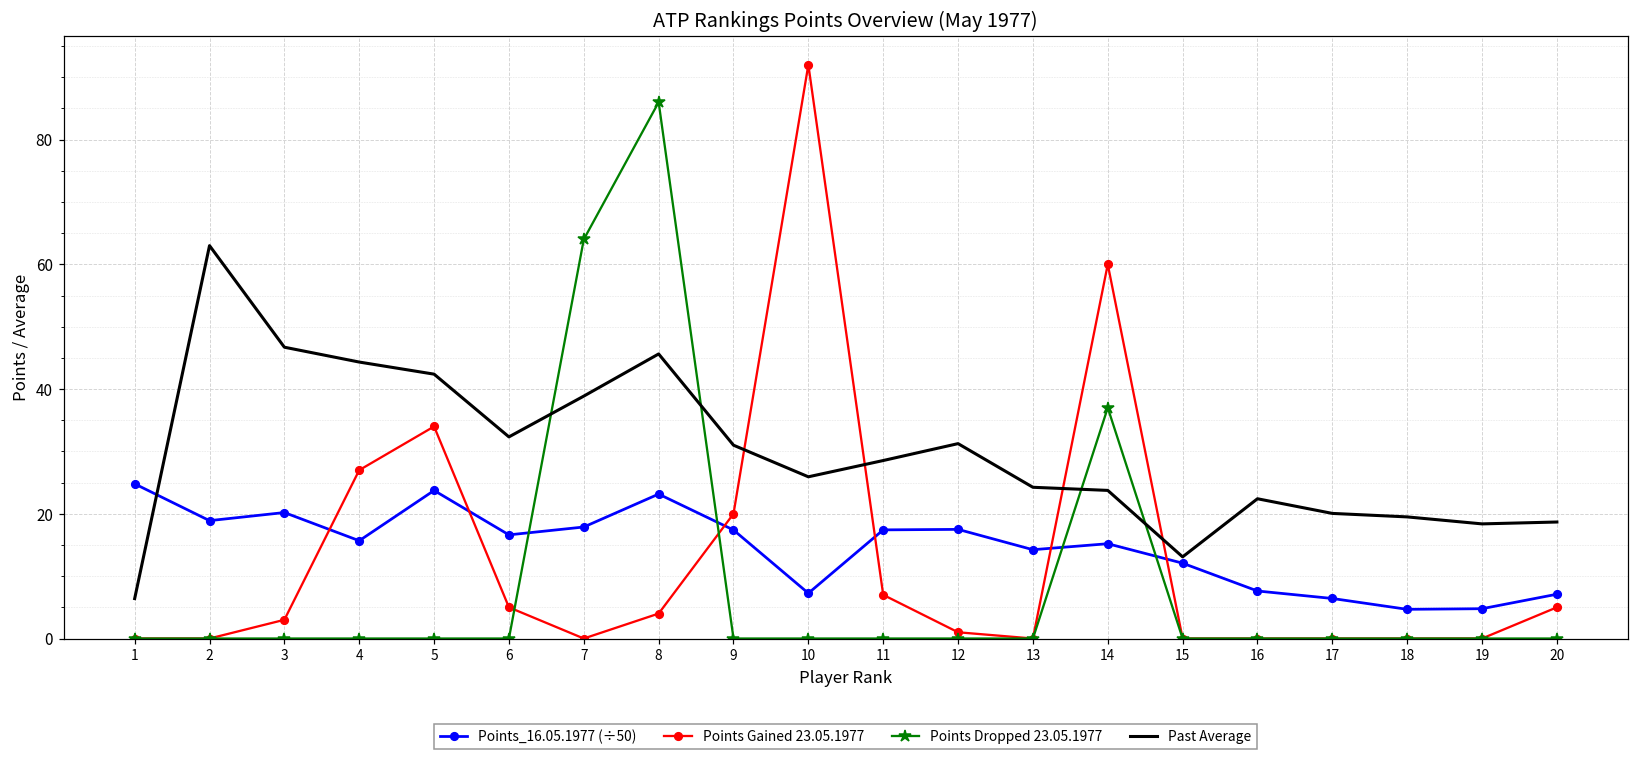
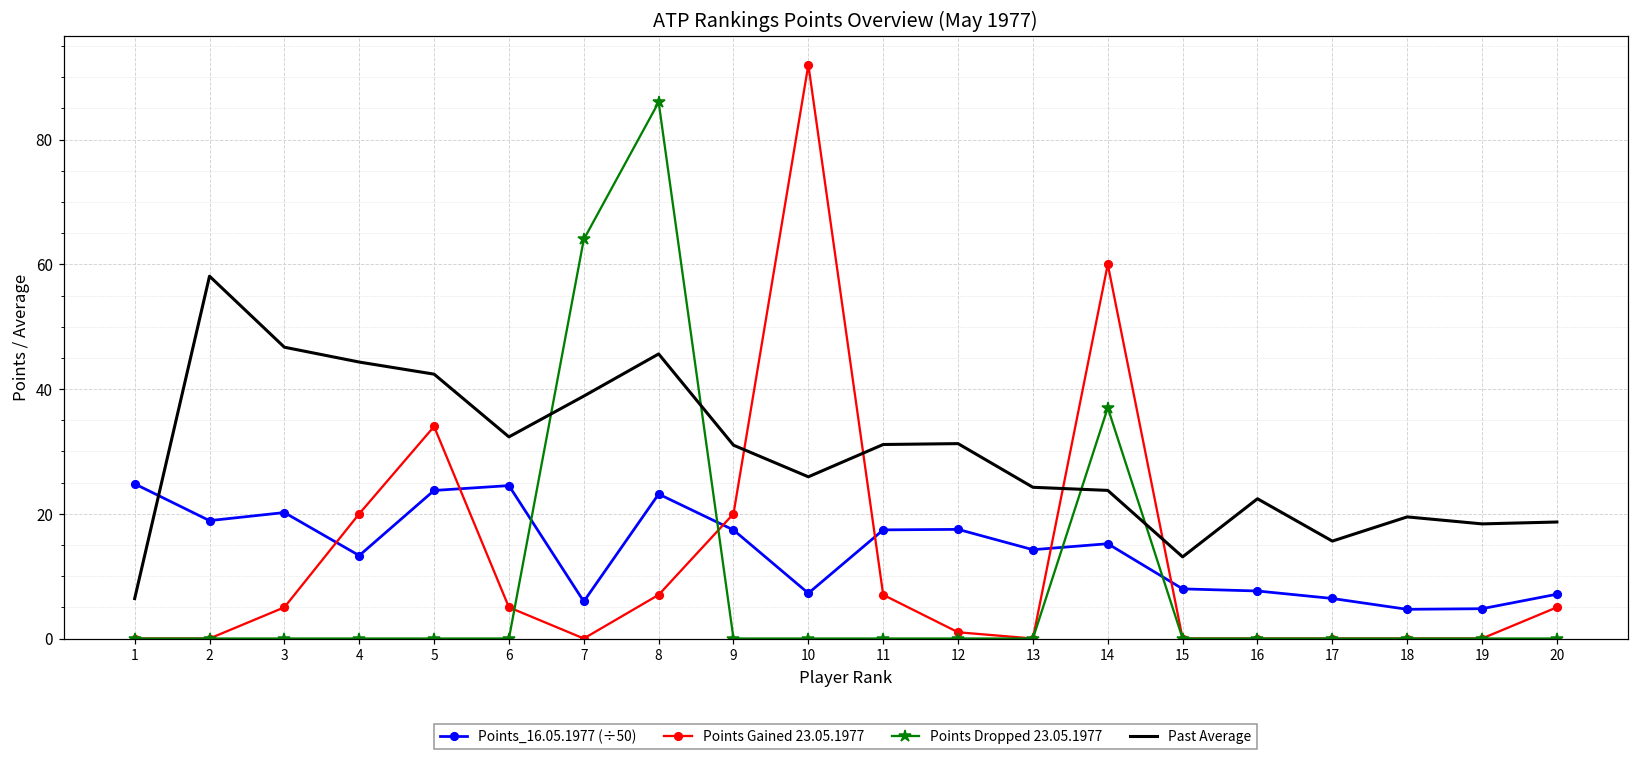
Past Average, 2: 63 -> 58
Points Gained 23.05.1977, 3: 3 -> 5
Points_16.05.1977 (÷50), 4: 16 -> 13
Points Gained 23.05.1977, 4: 27 -> 20
Points_16.05.1977 (÷50), 6: 17 -> 25
Points_16.05.1977 (÷50), 7: 18 -> 6
Points Gained 23.05.1977, 8: 4 -> 7
Past Average, 11: 29 -> 31
Points_16.05.1977 (÷50), 15: 12 -> 8
Past Average, 17: 20 -> 16
